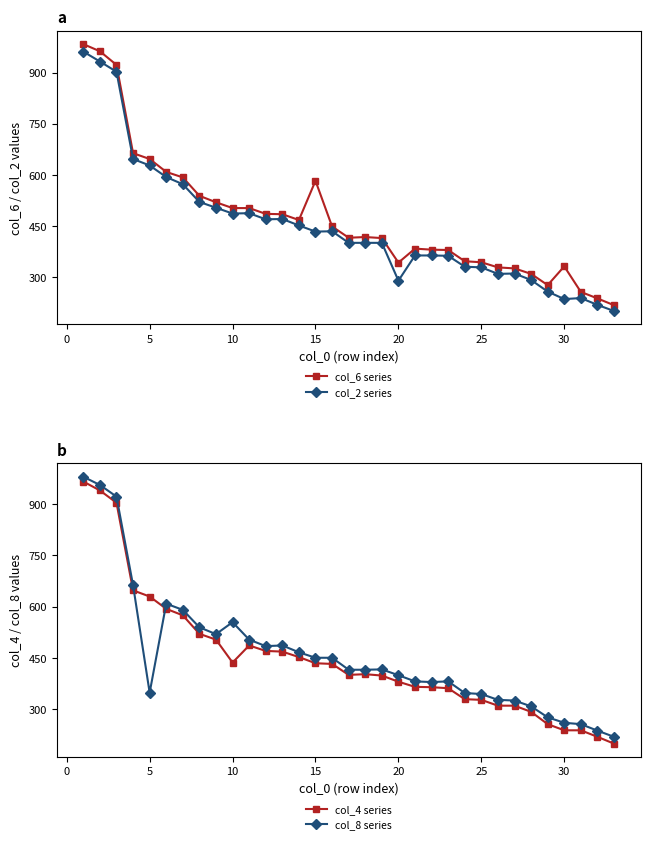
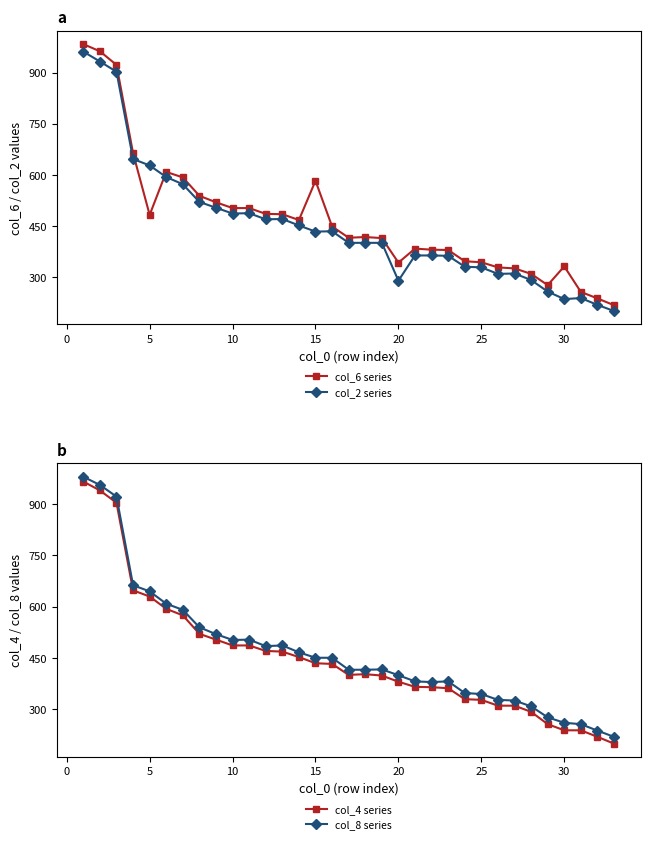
a, col_6 series, 5: 650 -> 480
b, col_8 series, 5: 350 -> 650
b, col_4 series, 10: 440 -> 490
b, col_8 series, 10: 560 -> 500
